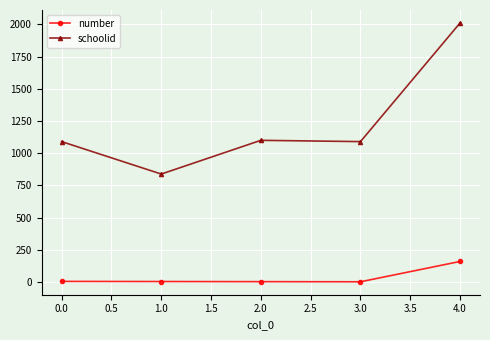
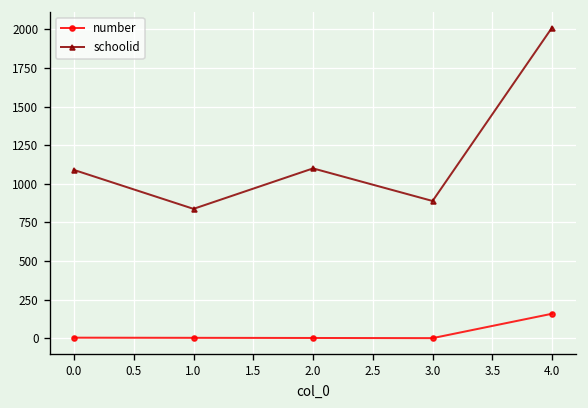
schoolid, 3.0: 1090 -> 890
